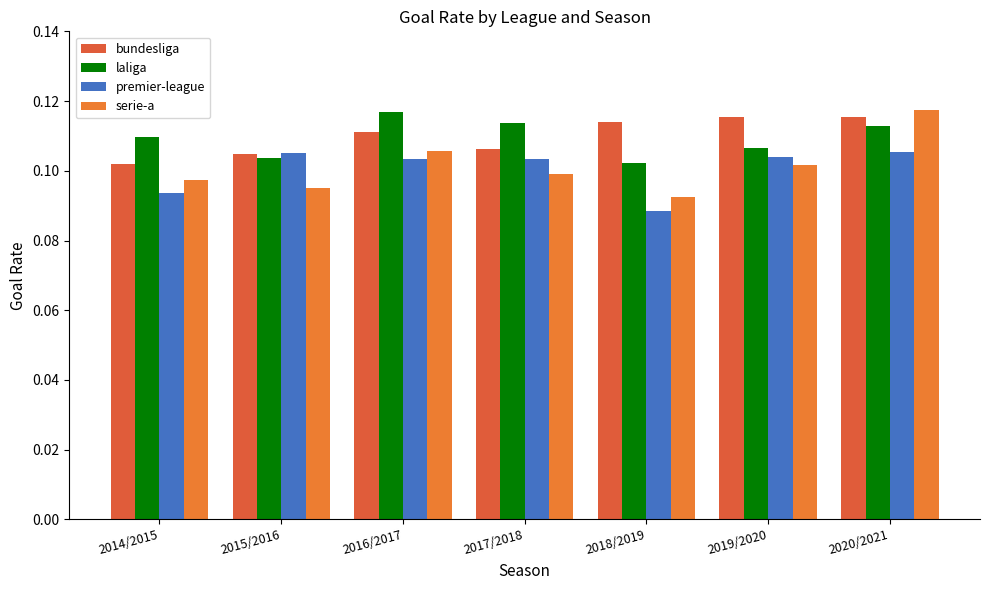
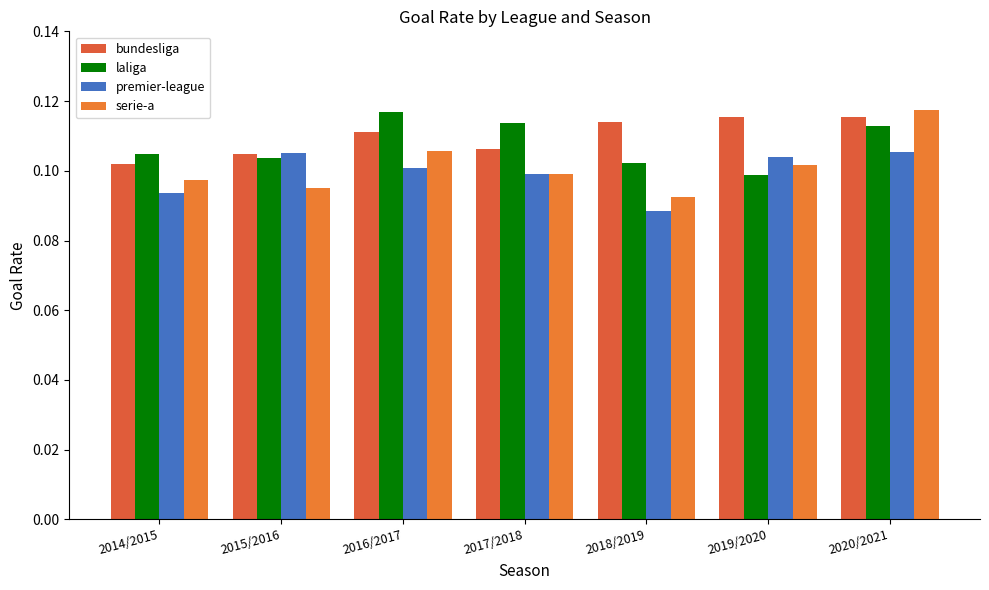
laliga, 2014/2015: 0.110 -> 0.105
premier-league, 2016/2017: 0.103 -> 0.101
premier-league, 2017/2018: 0.103 -> 0.099
laliga, 2019/2020: 0.107 -> 0.099
